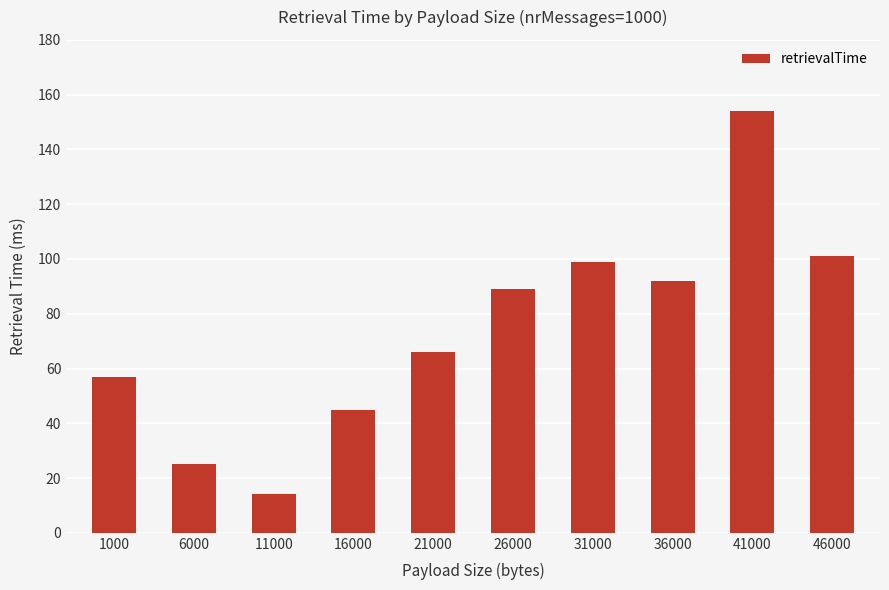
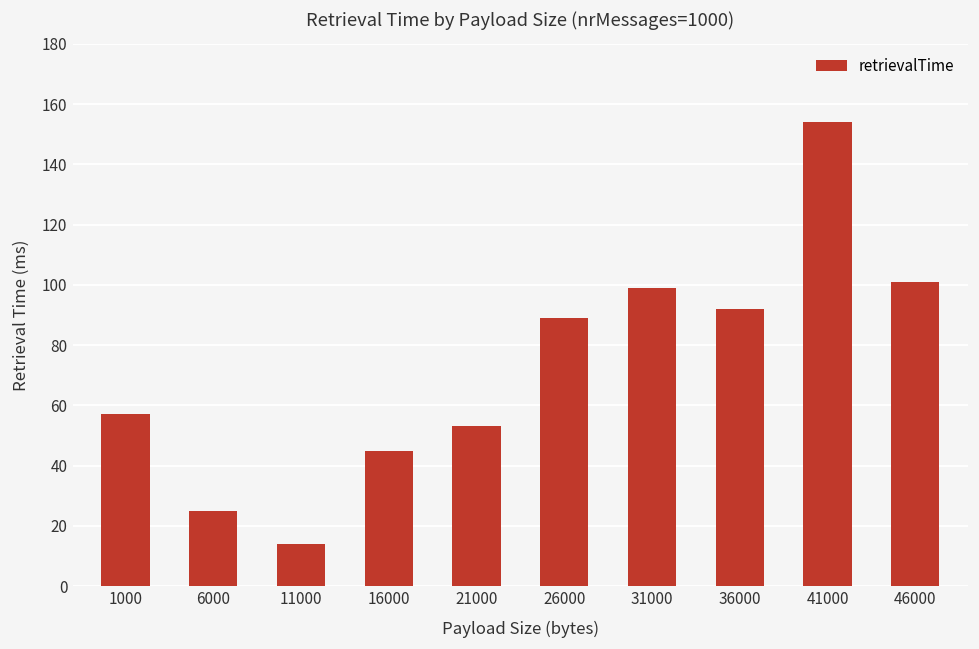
21000: 66 -> 53
